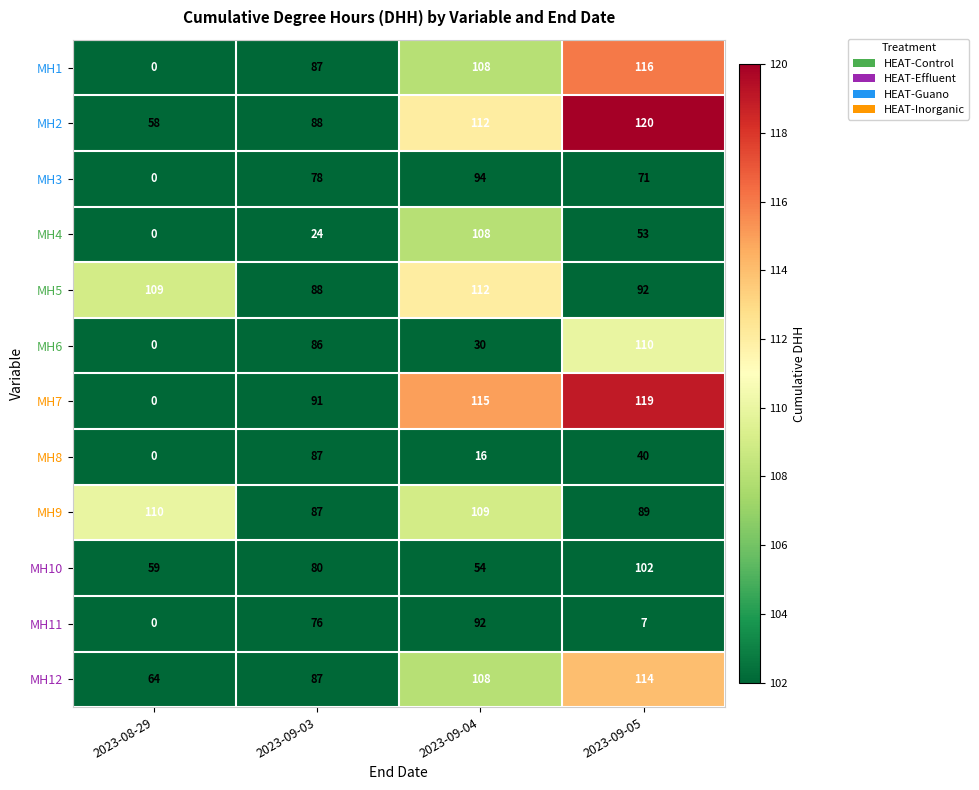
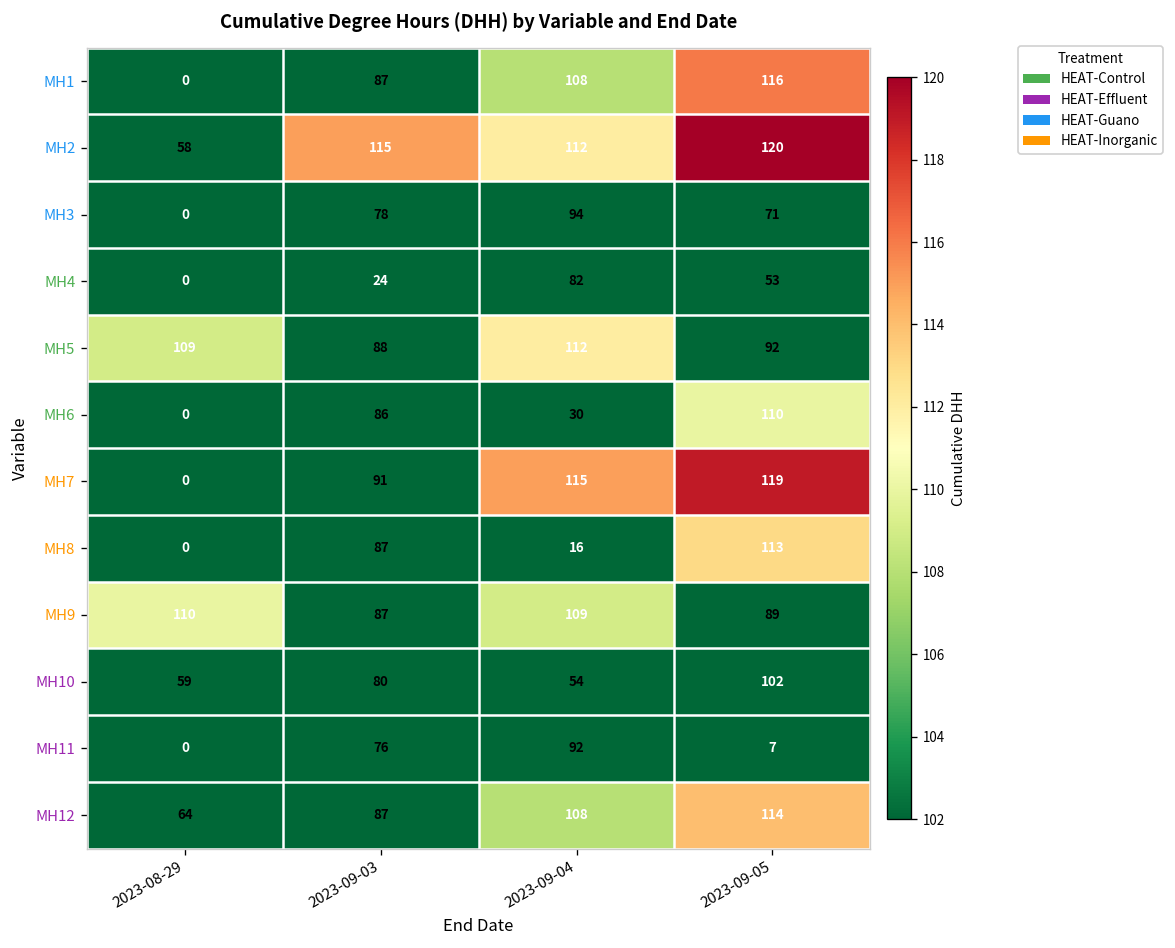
MH2, 2023-09-03: 88 -> 115
MH4, 2023-09-04: 108 -> 82
MH8, 2023-09-05: 40 -> 113
